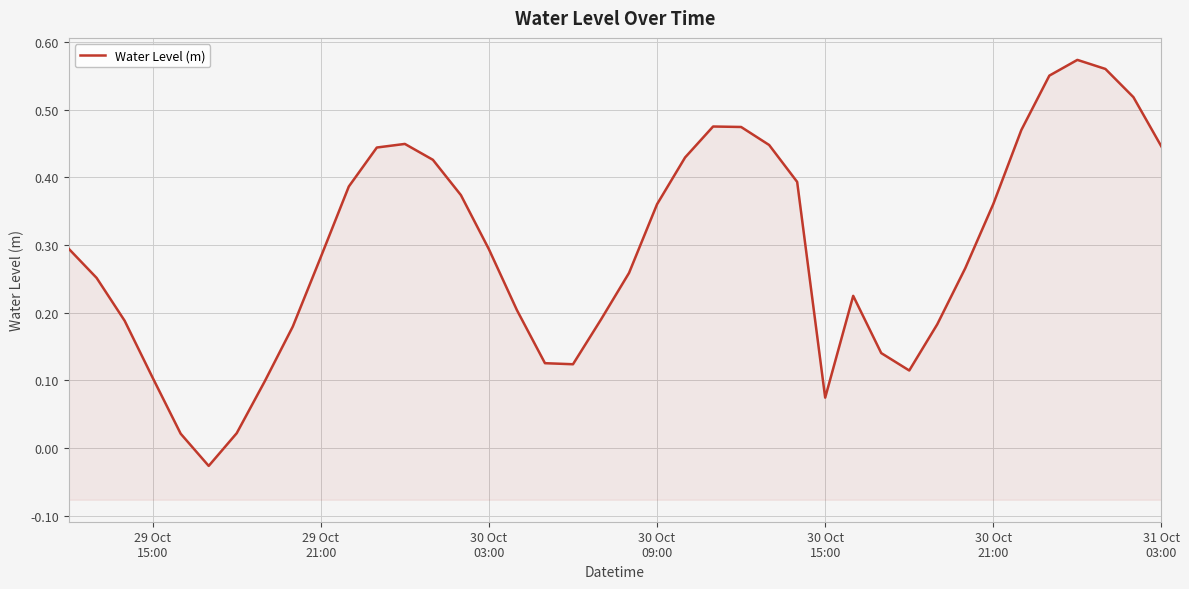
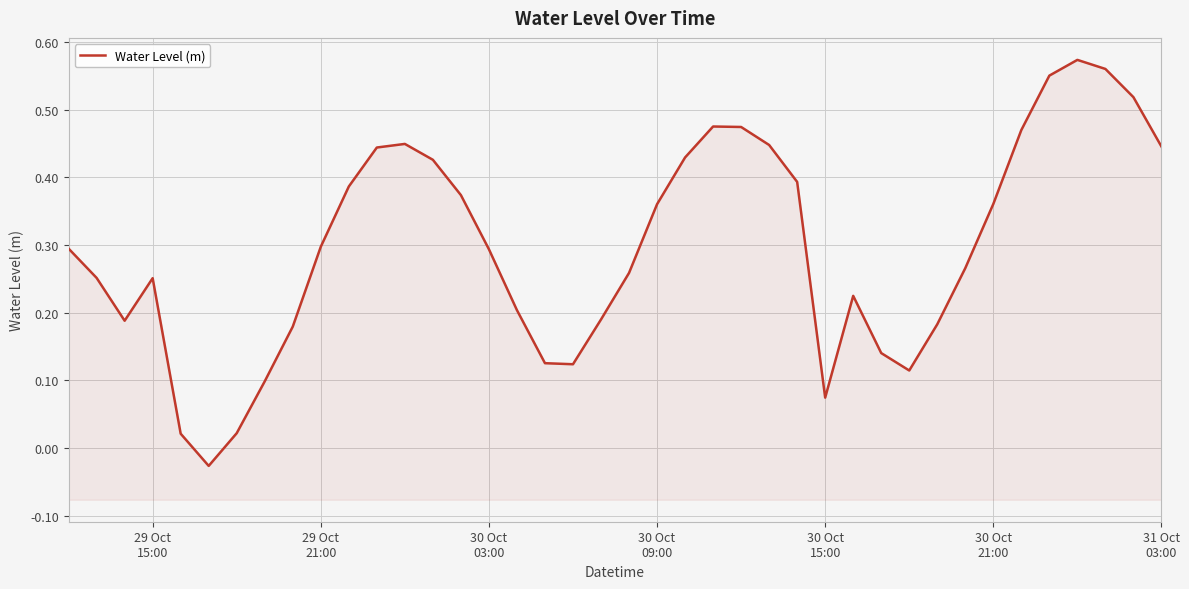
29 Oct 15:00: 0.10 -> 0.25
29 Oct 21:00: 0.28 -> 0.30
